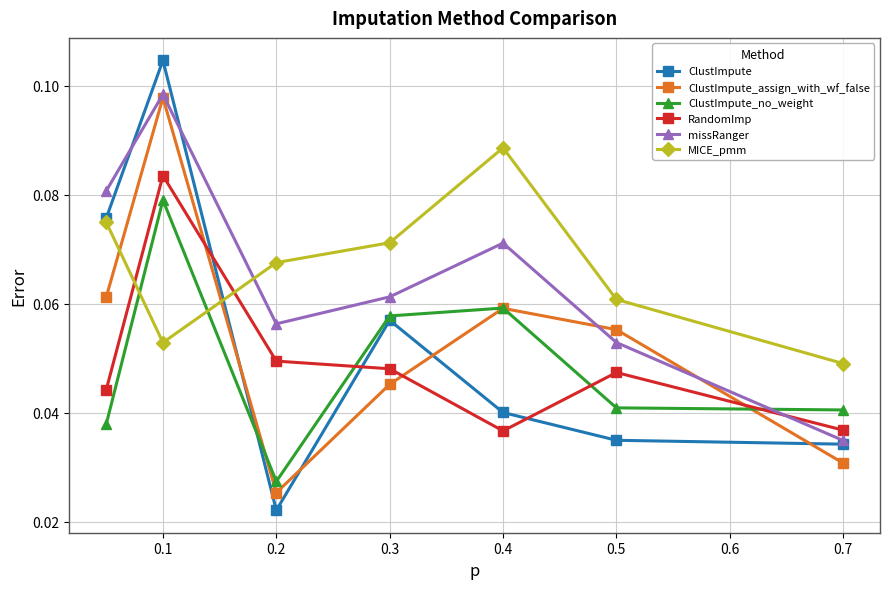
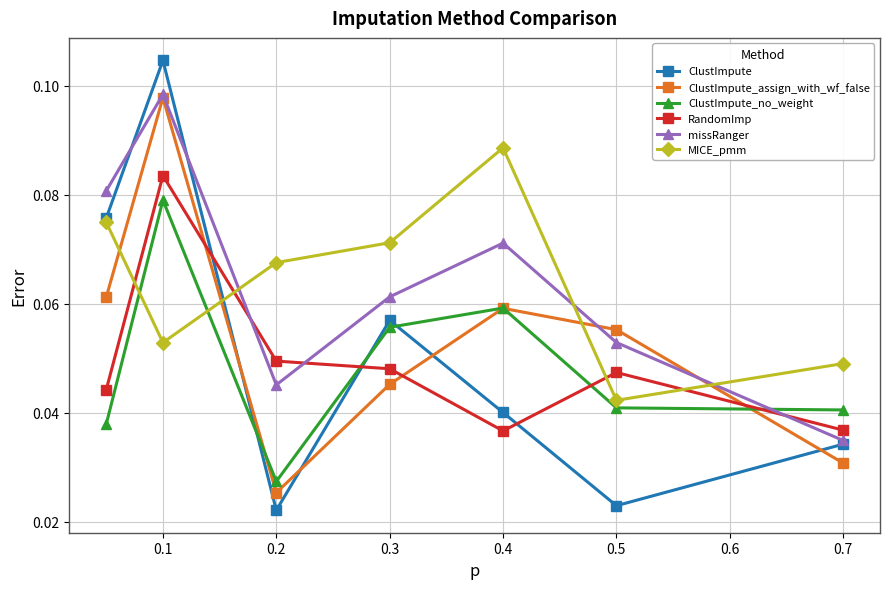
missRanger, 0.2: 0.056 -> 0.045
ClustImpute_no_weight, 0.3: 0.058 -> 0.056
ClustImpute, 0.5: 0.035 -> 0.023
MICE_pmm, 0.5: 0.061 -> 0.042
